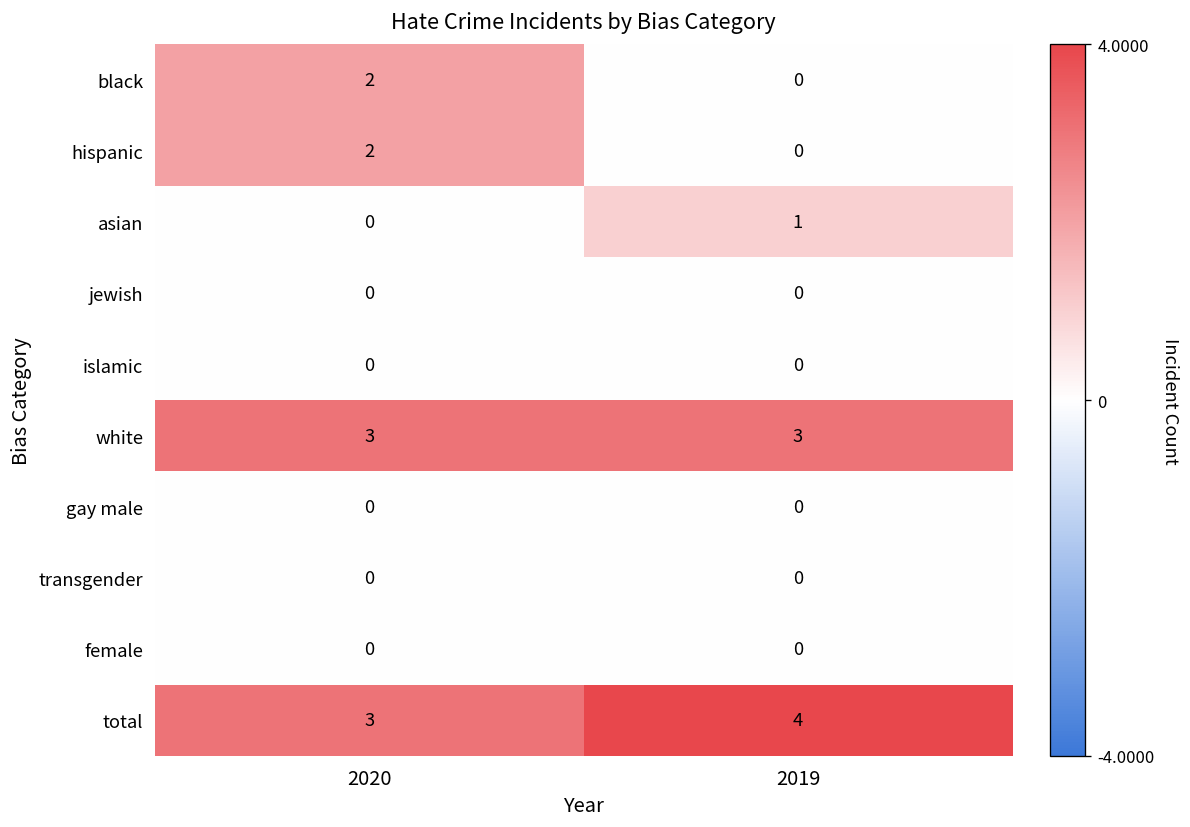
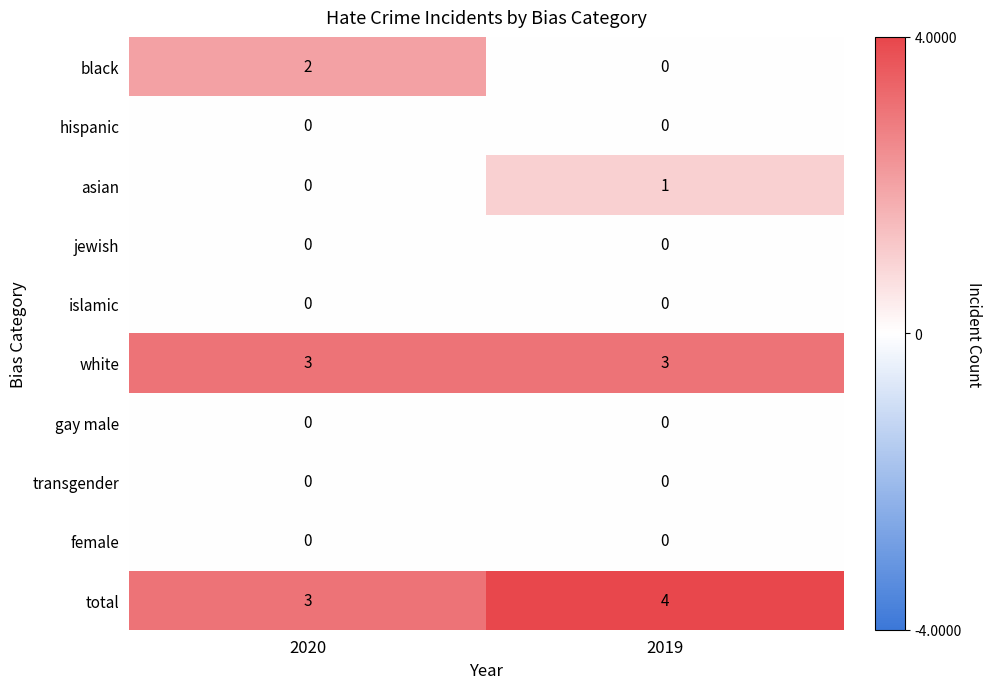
hispanic, 2020: 2 -> 0
